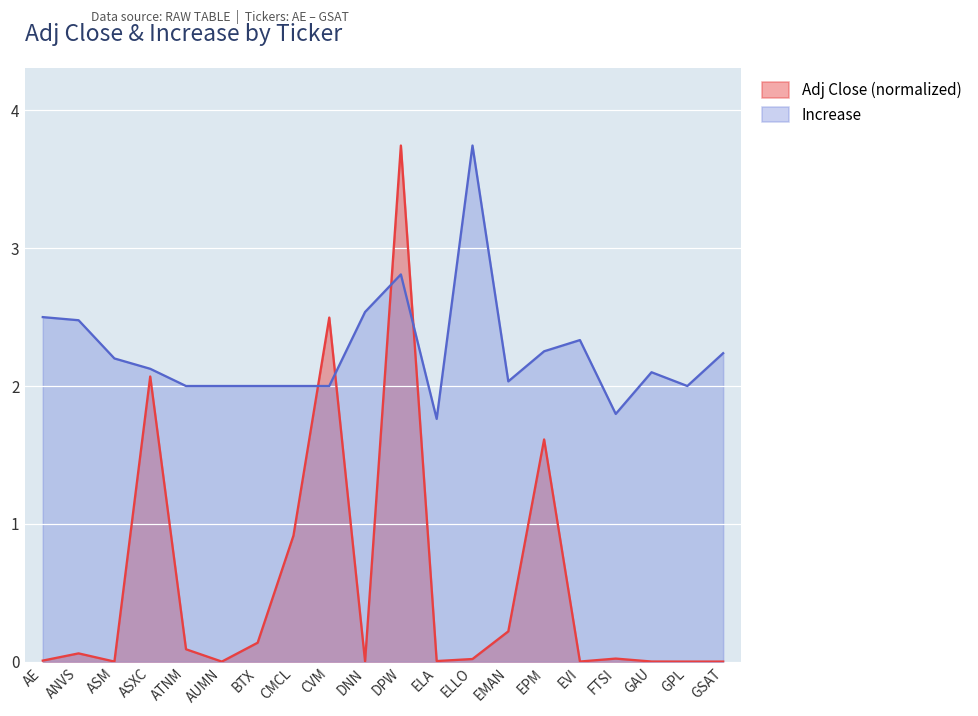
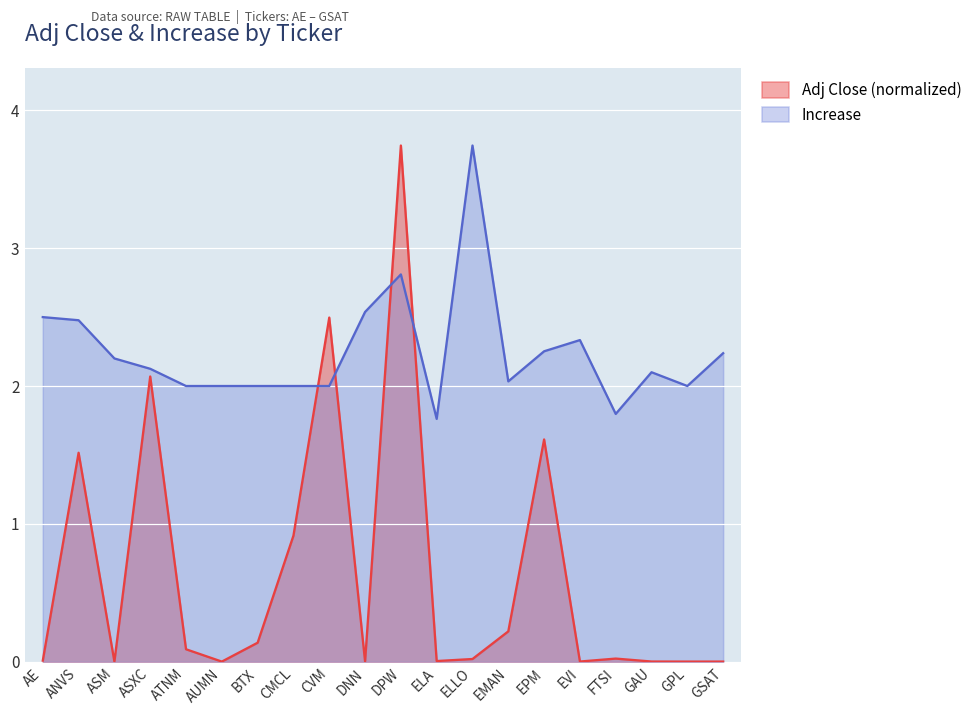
Adj Close (normalized), ANVS: 0.06 -> 1.52
